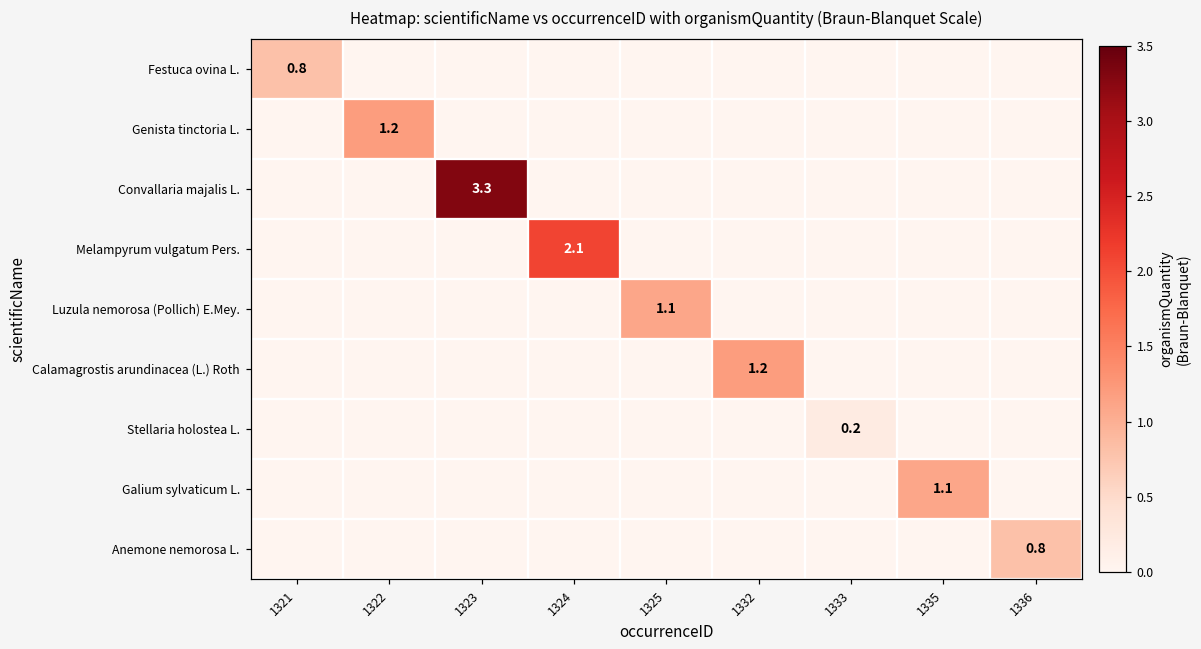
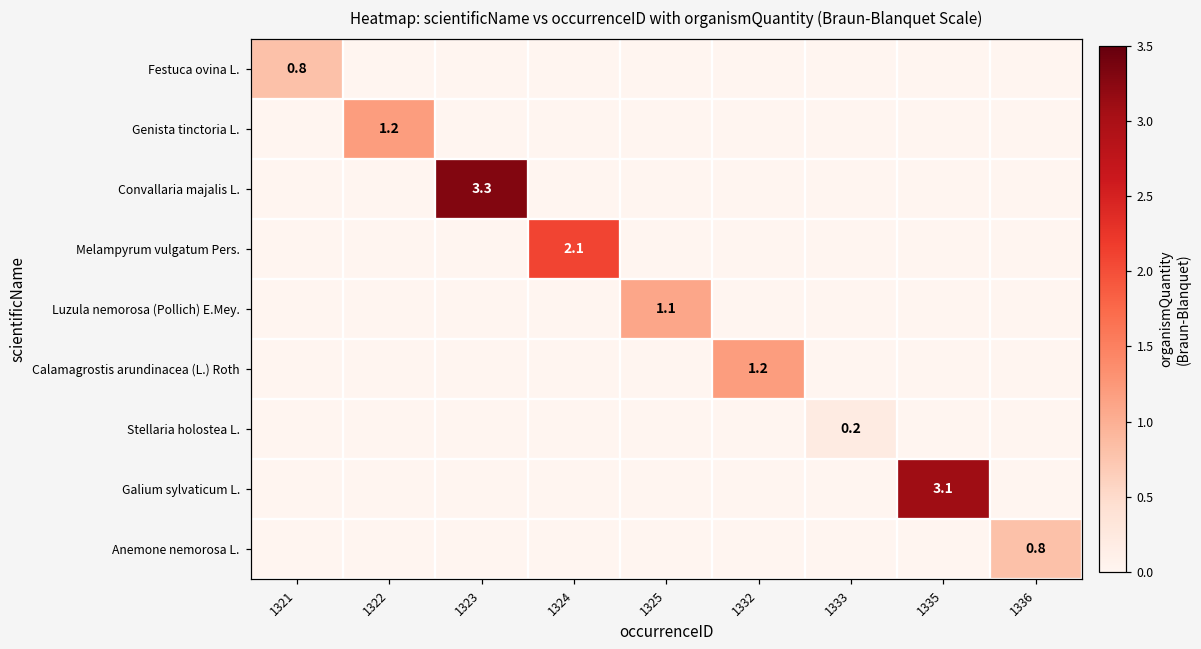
Galium sylvaticum L., 1335: 1.1 -> 3.1
